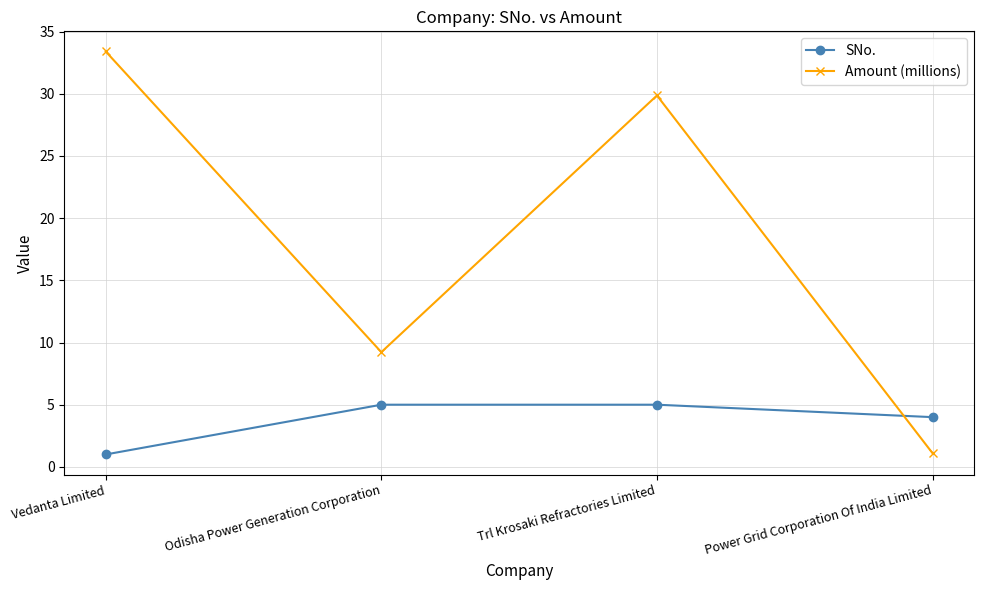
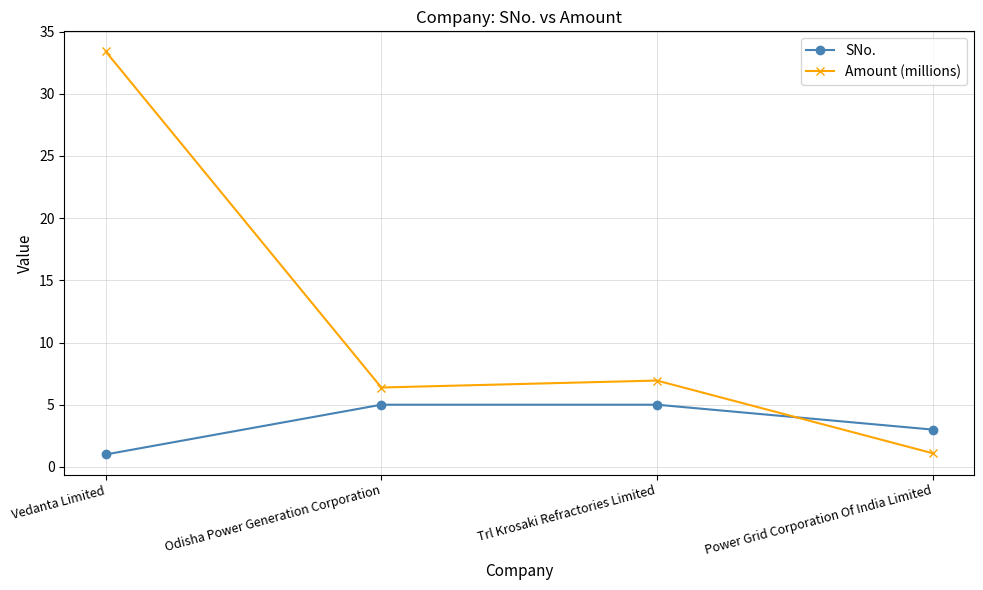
Amount (millions), Odisha Power Generation Corporation: 9.2 -> 6.4
Amount (millions), Trl Krosaki Refractories Limited: 29.9 -> 6.9
SNo., Power Grid Corporation Of India Limited: 4 -> 3
